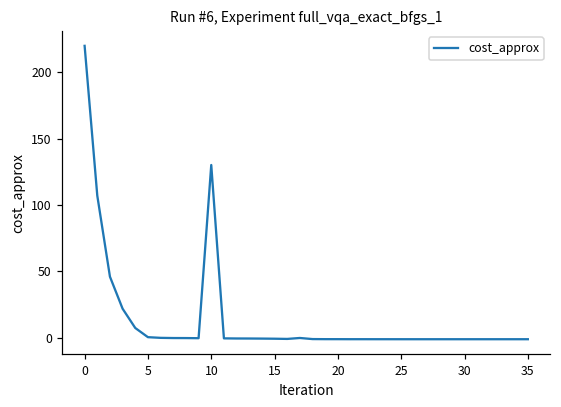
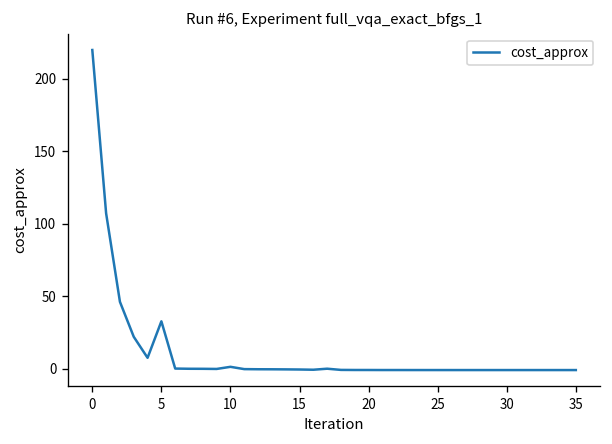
5: 1 -> 33
10: 130 -> 1
